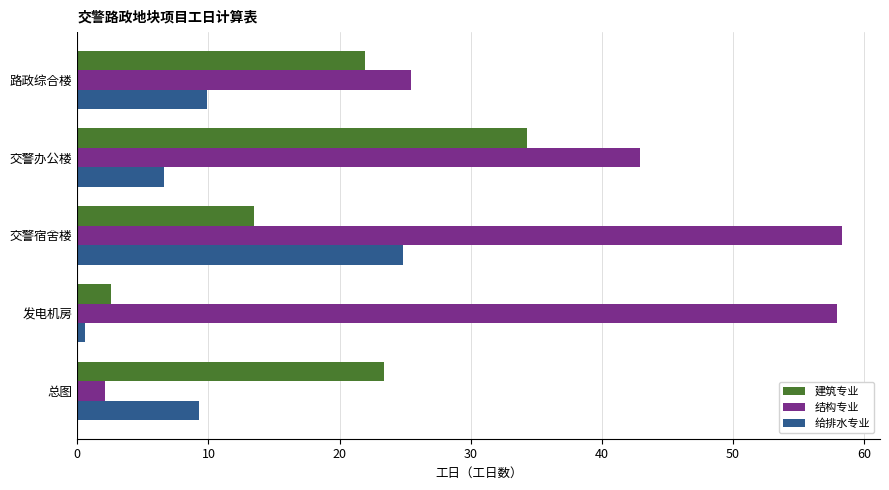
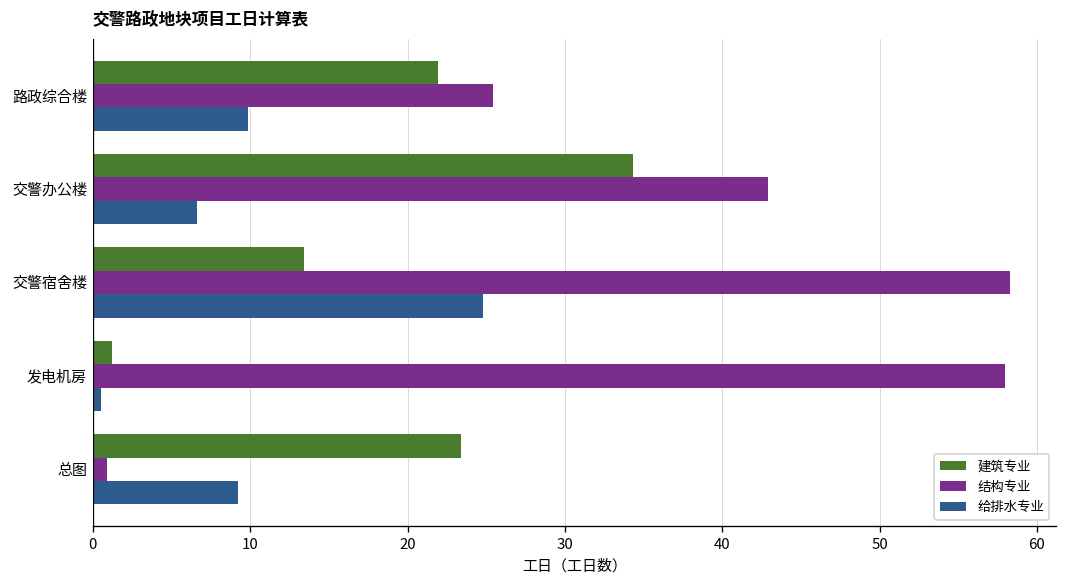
建筑专业, 发电机房: 2.5 -> 1.2
结构专业, 总图: 2.1 -> 0.9
